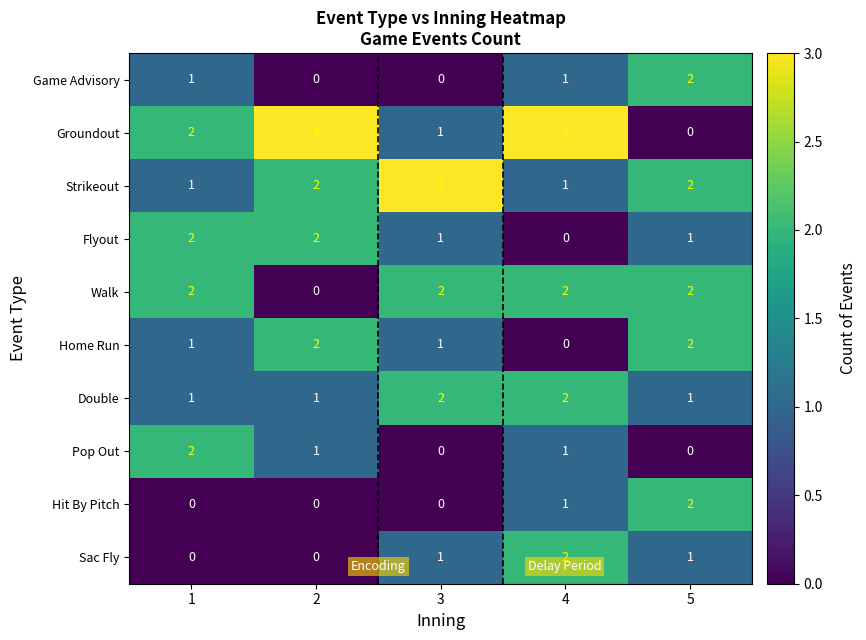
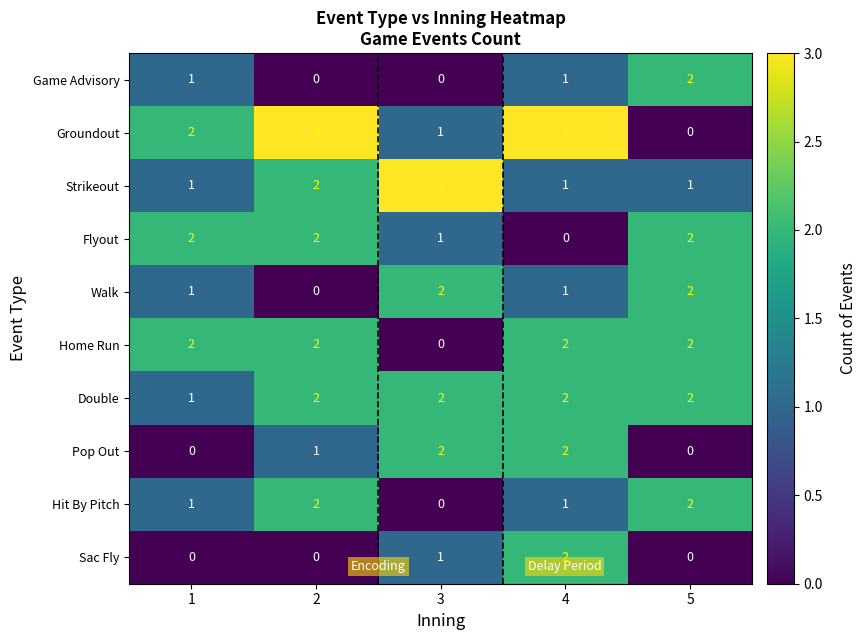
Strikeout, 5: 2 -> 1
Flyout, 5: 1 -> 2
Walk, 1: 2 -> 1
Walk, 4: 2 -> 1
Home Run, 1: 1 -> 2
Home Run, 3: 1 -> 0
Home Run, 4: 0 -> 2
Double, 2: 1 -> 2
Double, 5: 1 -> 2
Pop Out, 1: 2 -> 0
Pop Out, 3: 0 -> 2
Pop Out, 4: 1 -> 2
Hit By Pitch, 1: 0 -> 1
Hit By Pitch, 2: 0 -> 2
Sac Fly, 5: 1 -> 0
